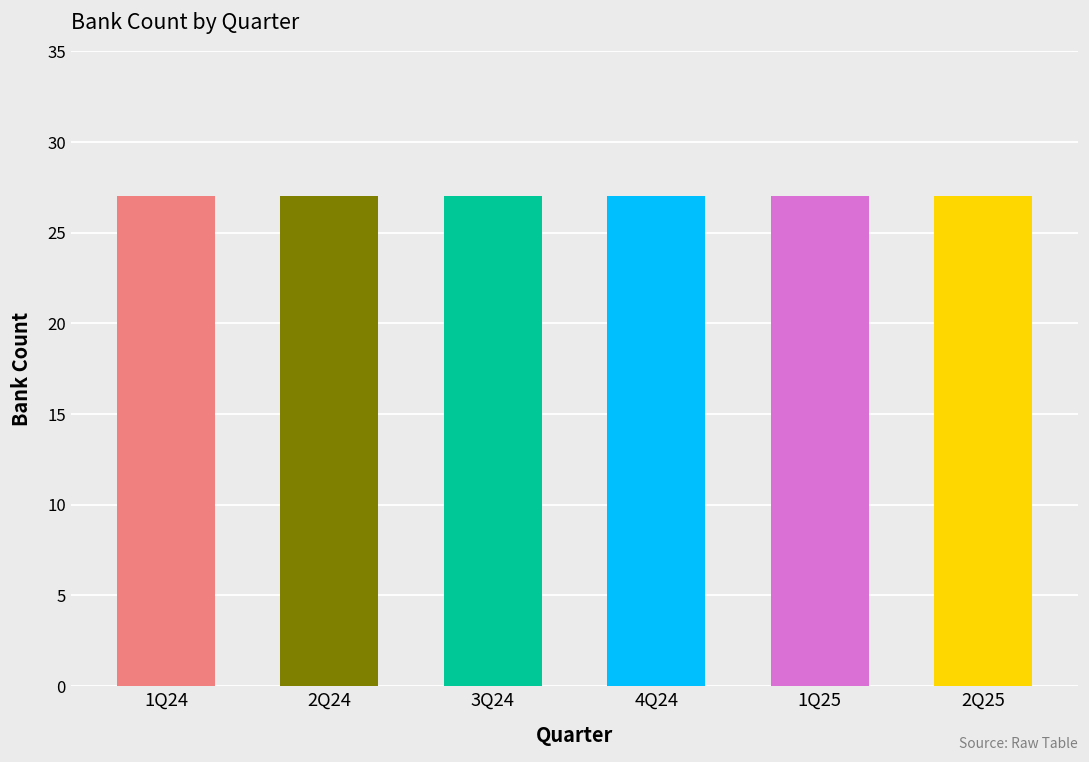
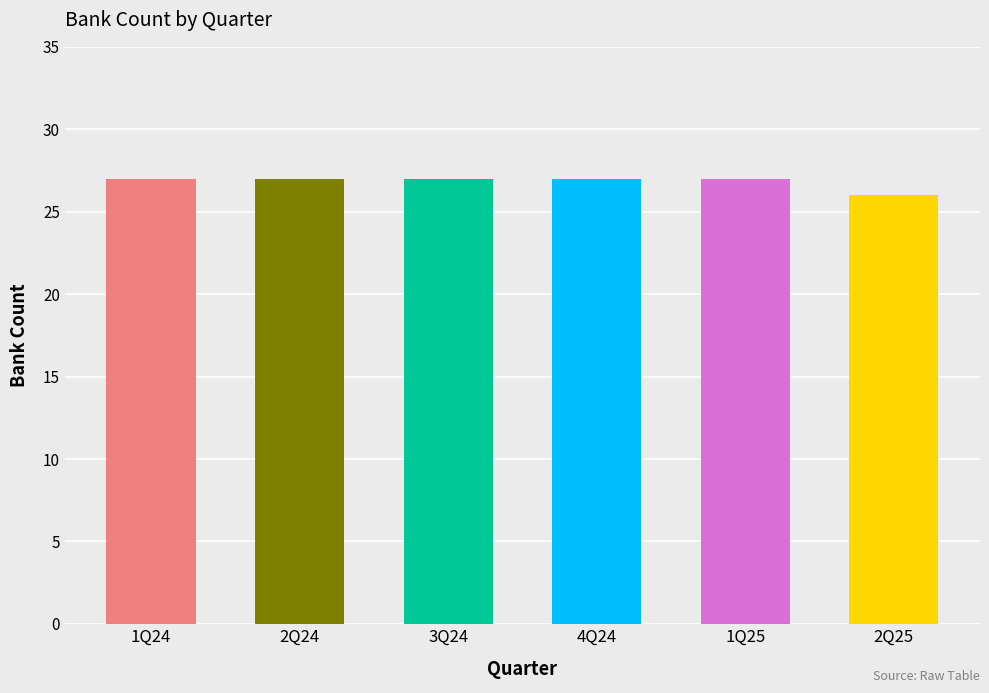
2Q25: 27 -> 26
